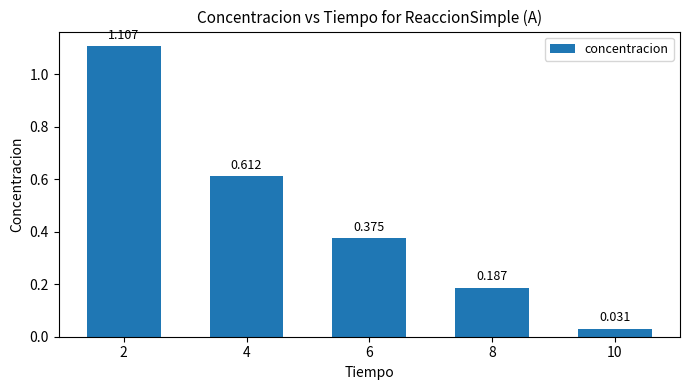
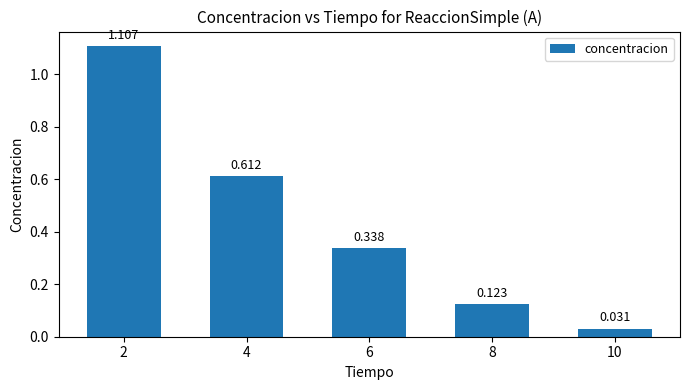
6: 0.375 -> 0.338
8: 0.187 -> 0.123
